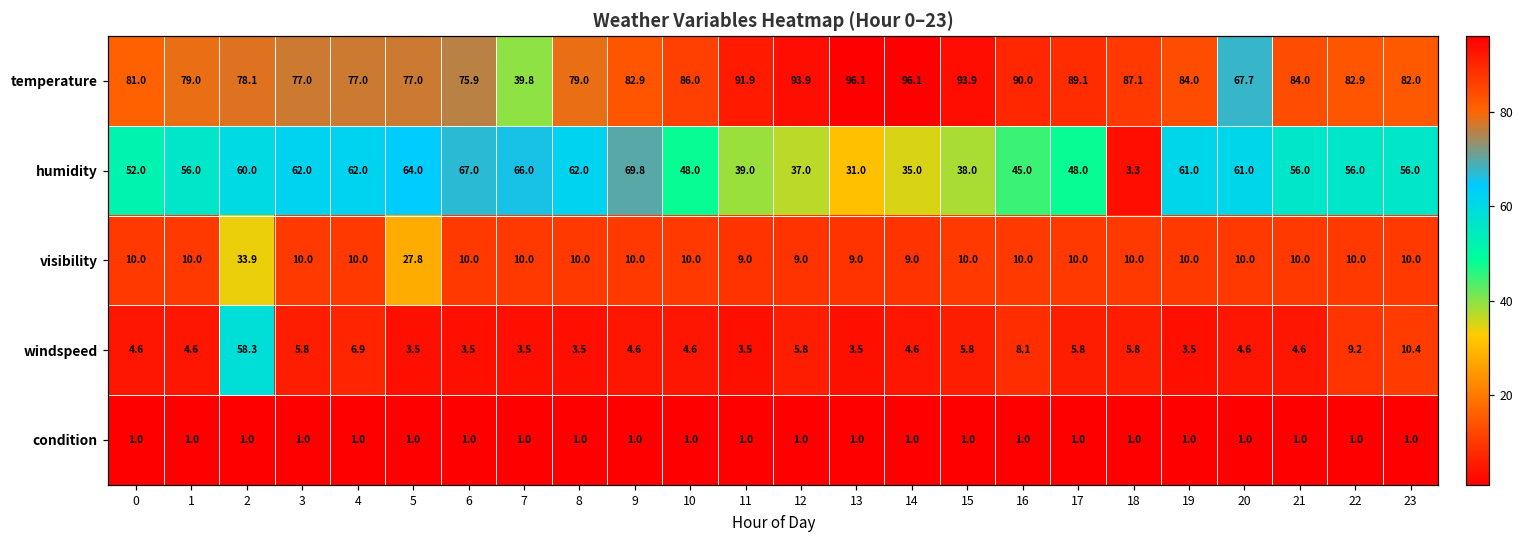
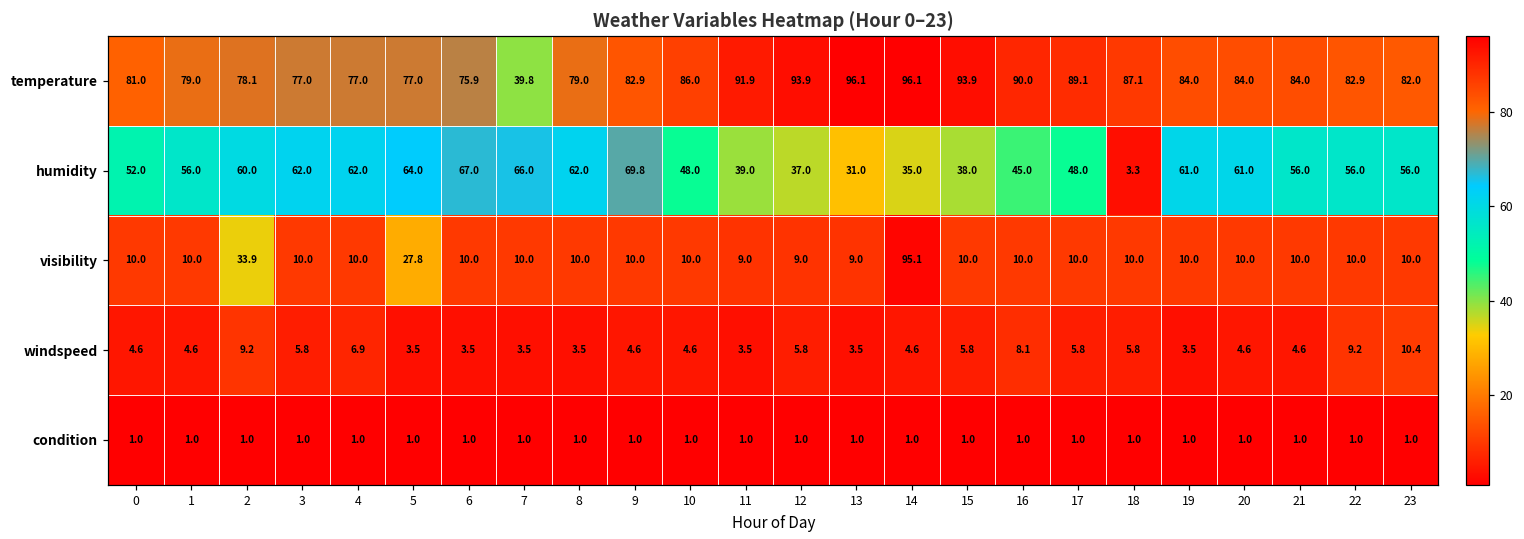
temperature, 20: 67.7 -> 84.0
visibility, 14: 9.0 -> 95.1
windspeed, 2: 58.3 -> 9.2
